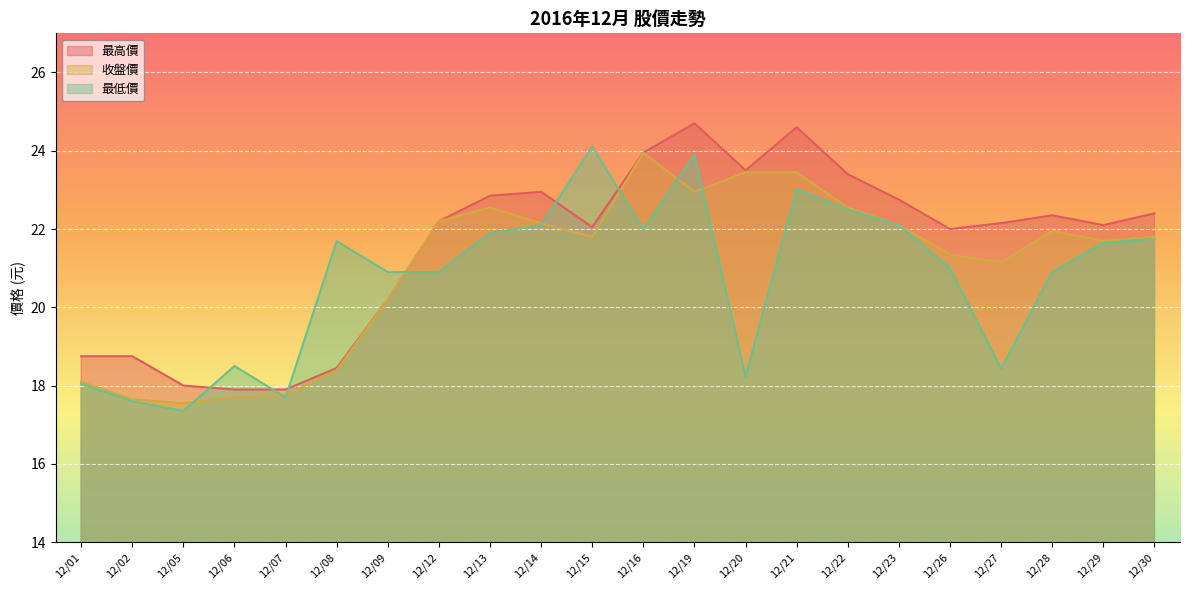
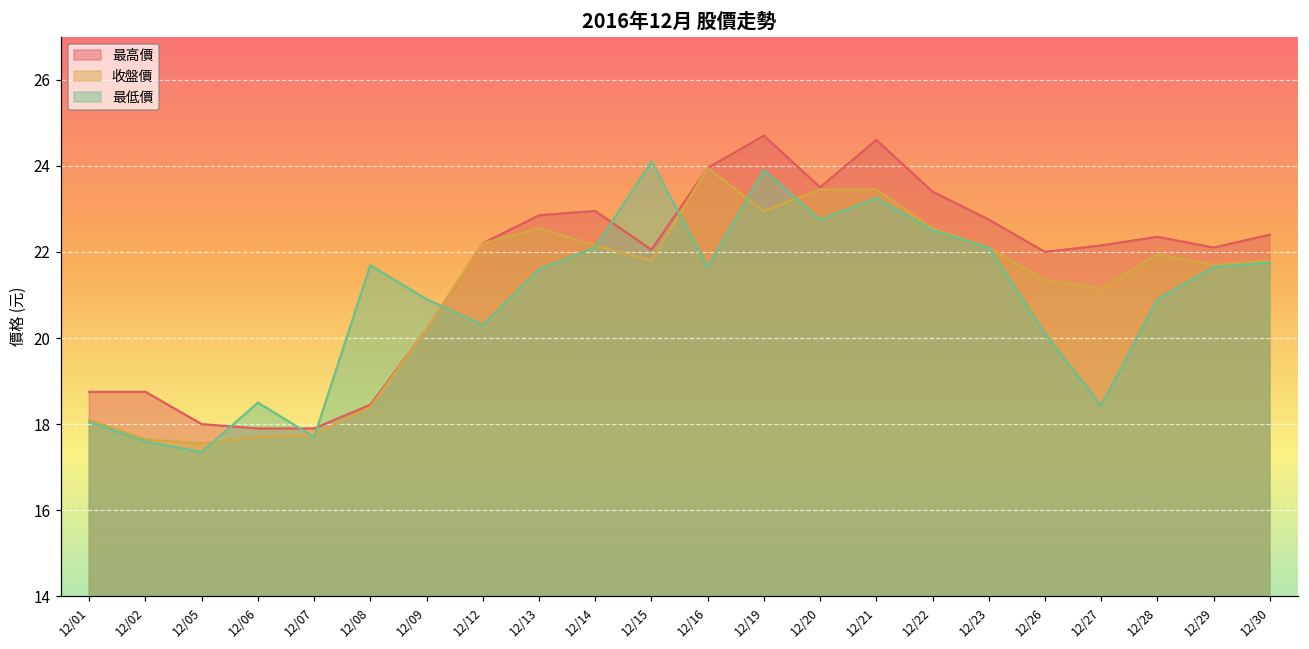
最低價, 12/12: 20.9 -> 20.3
最低價, 12/13: 21.9 -> 21.6
最低價, 12/16: 22.0 -> 21.7
最低價, 12/20: 18.2 -> 22.8
最低價, 12/21: 23.0 -> 23.3
最低價, 12/26: 21.0 -> 20.1
